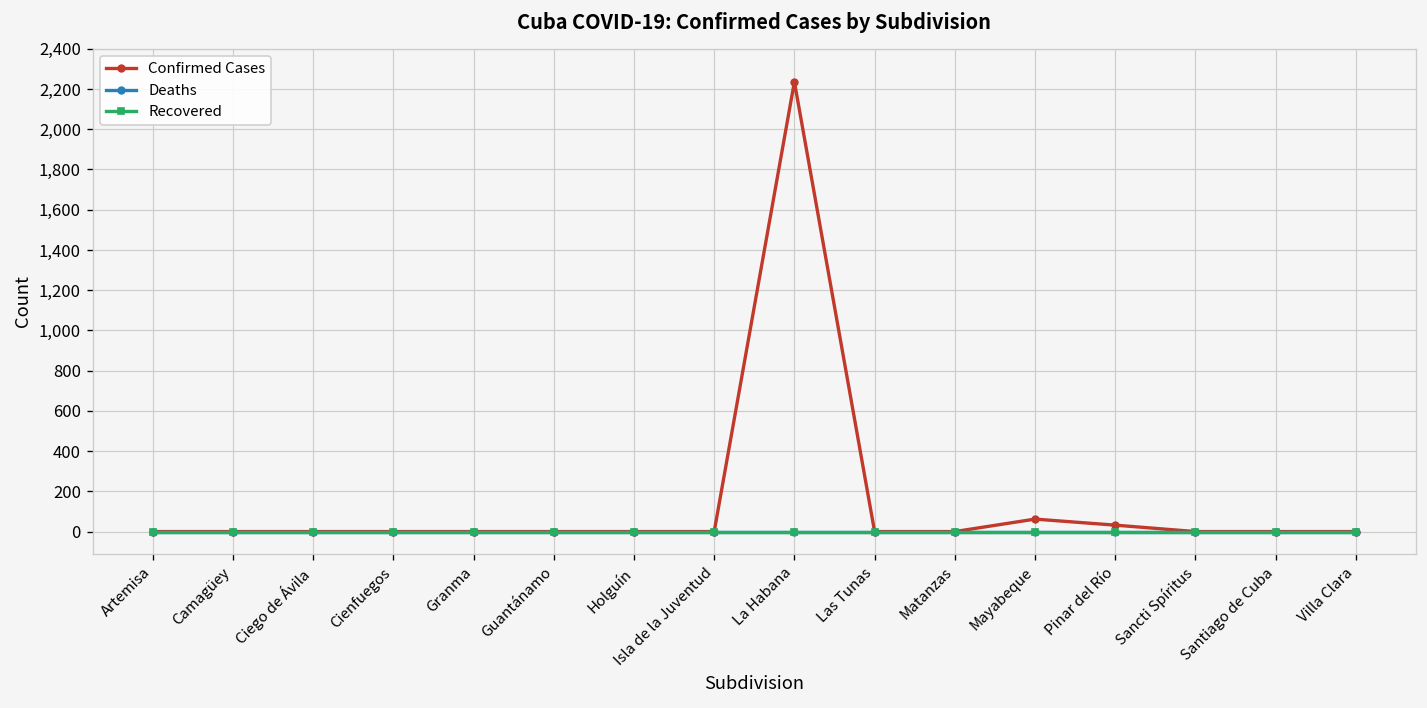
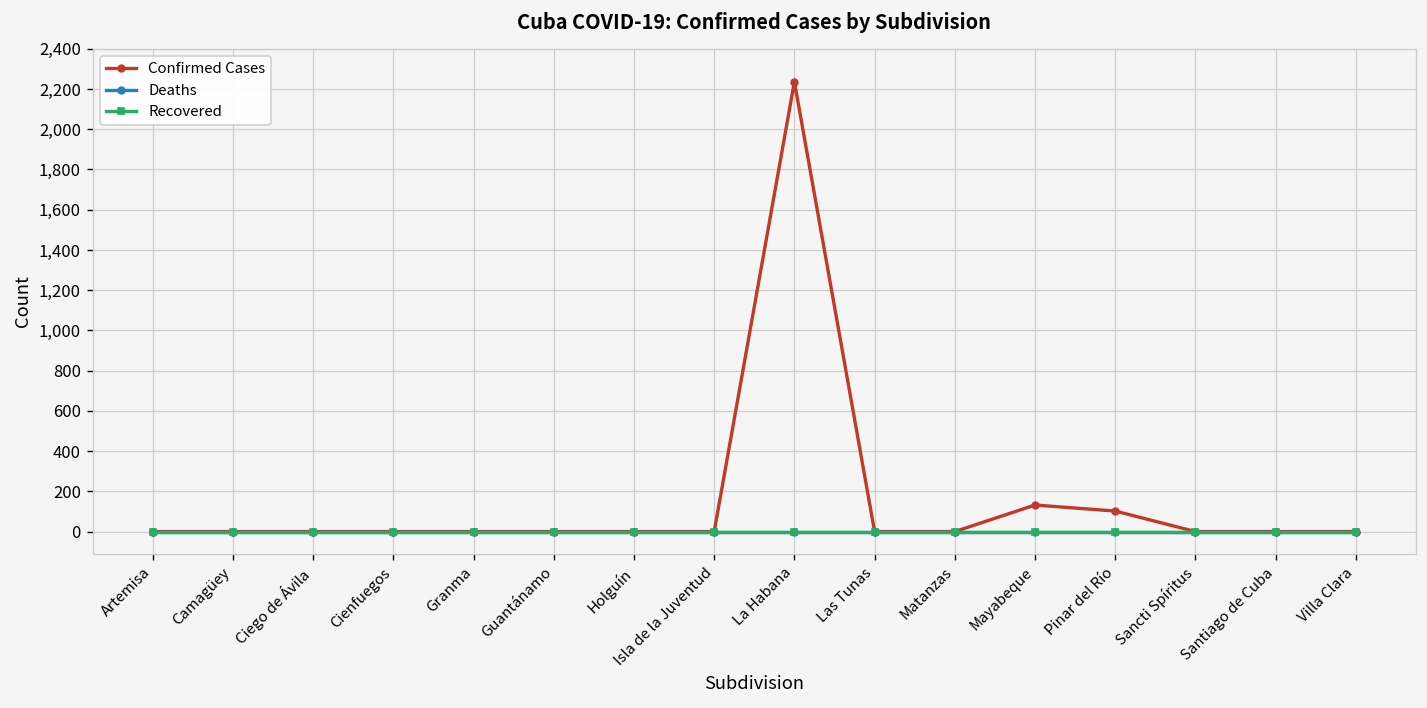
Confirmed Cases, Mayabeque: 60 -> 130
Confirmed Cases, Pinar del Río: 30 -> 100
